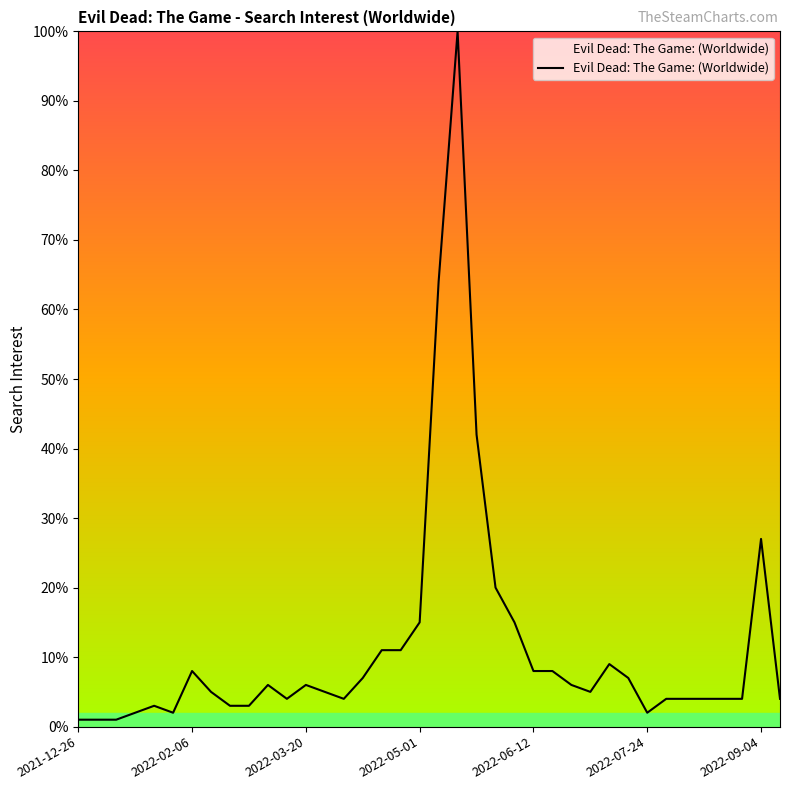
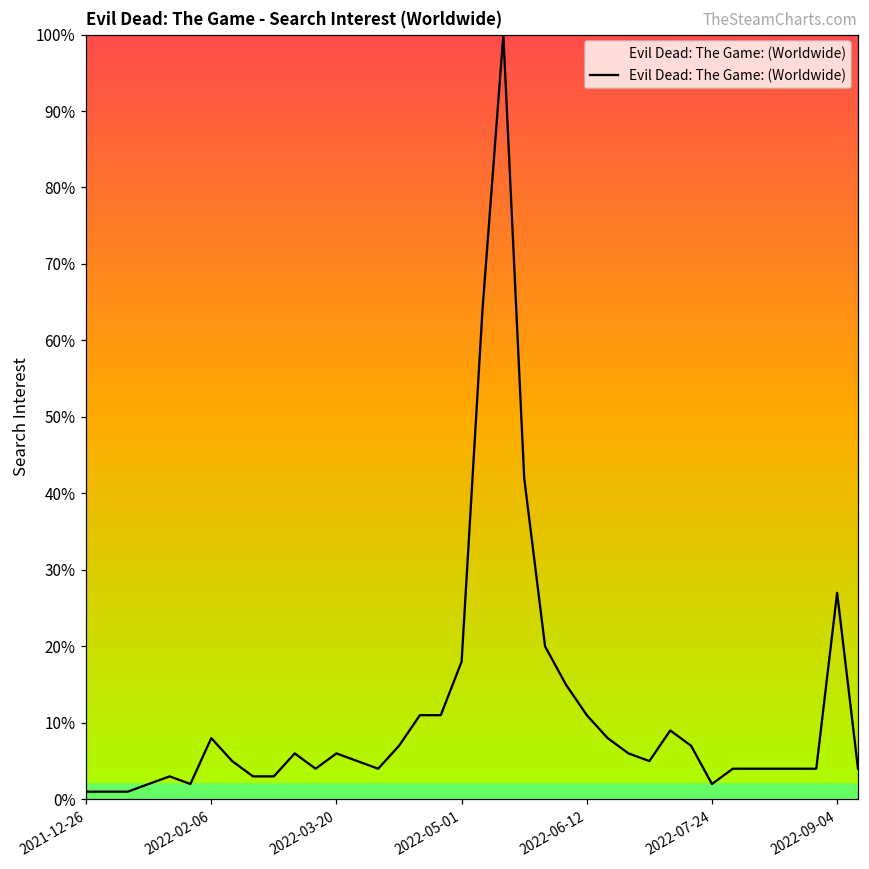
2022-05-01: 15% -> 18%
2022-06-12: 8% -> 11%
